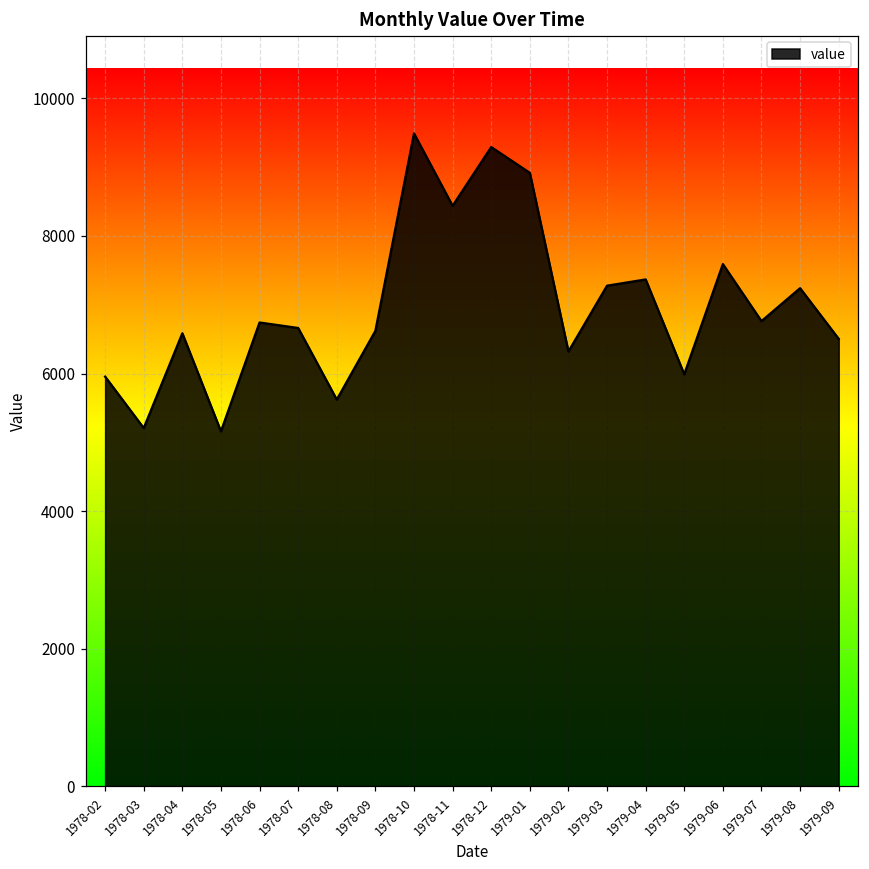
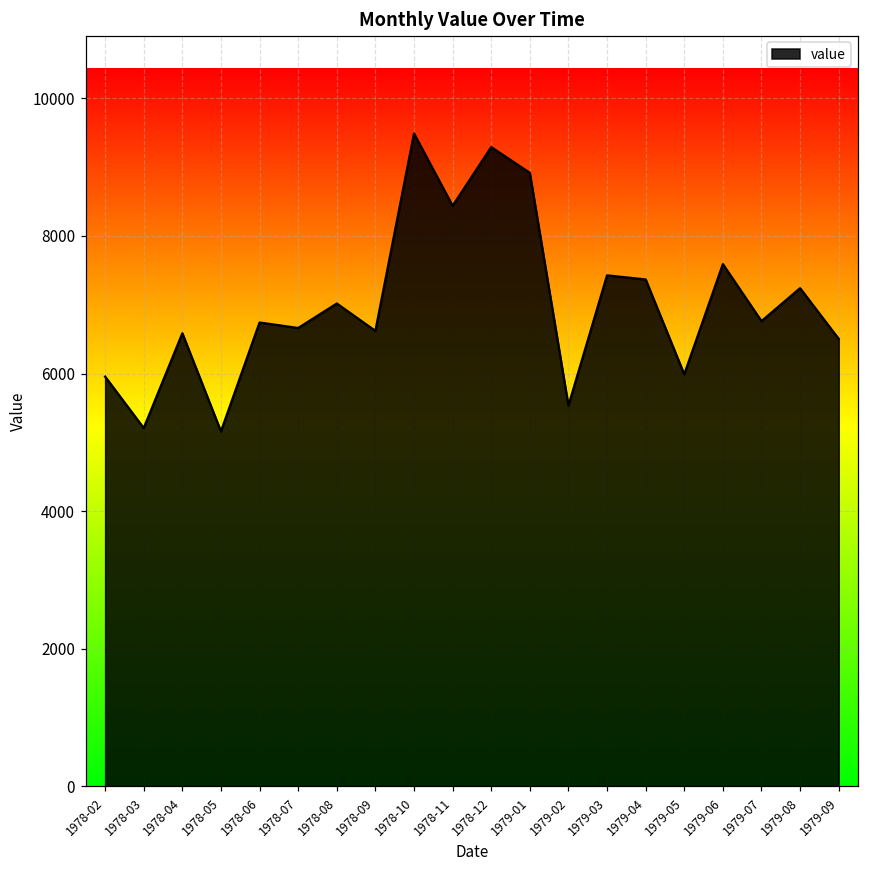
1978-08: 5600 -> 7000
1979-02: 6300 -> 5500
1979-03: 7300 -> 7400
